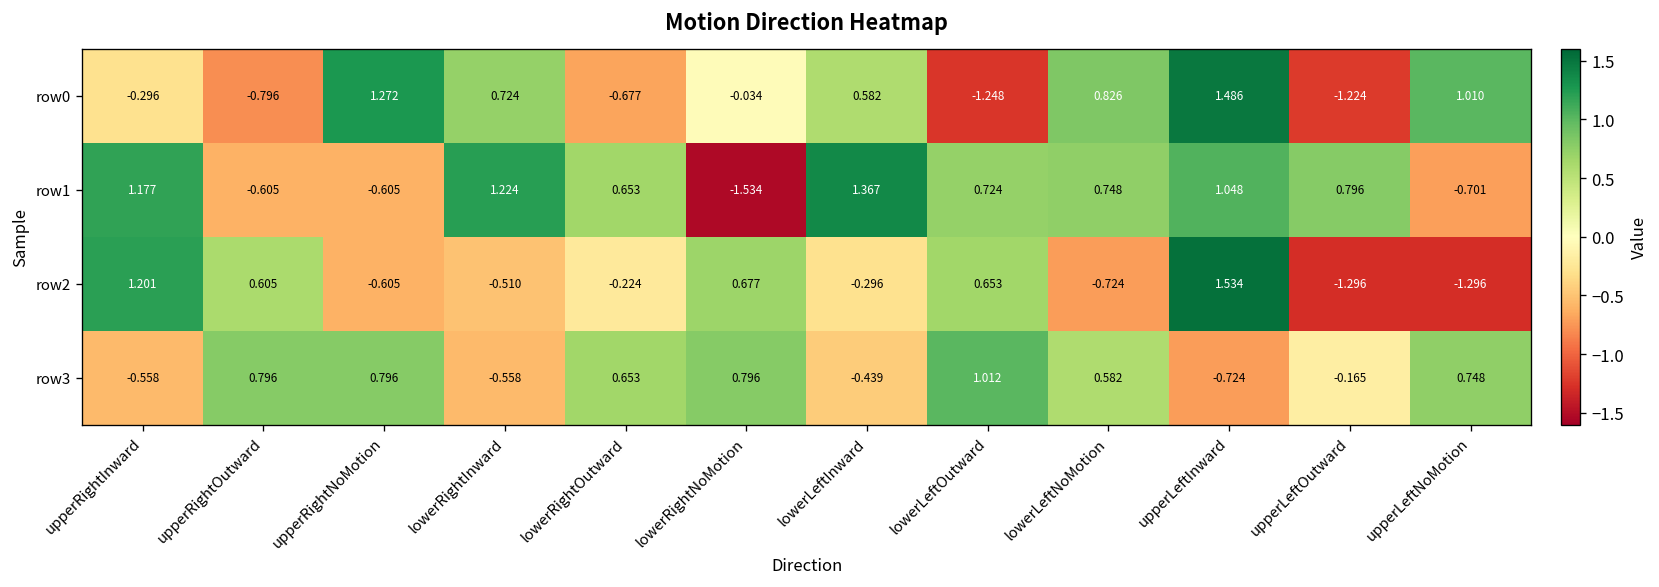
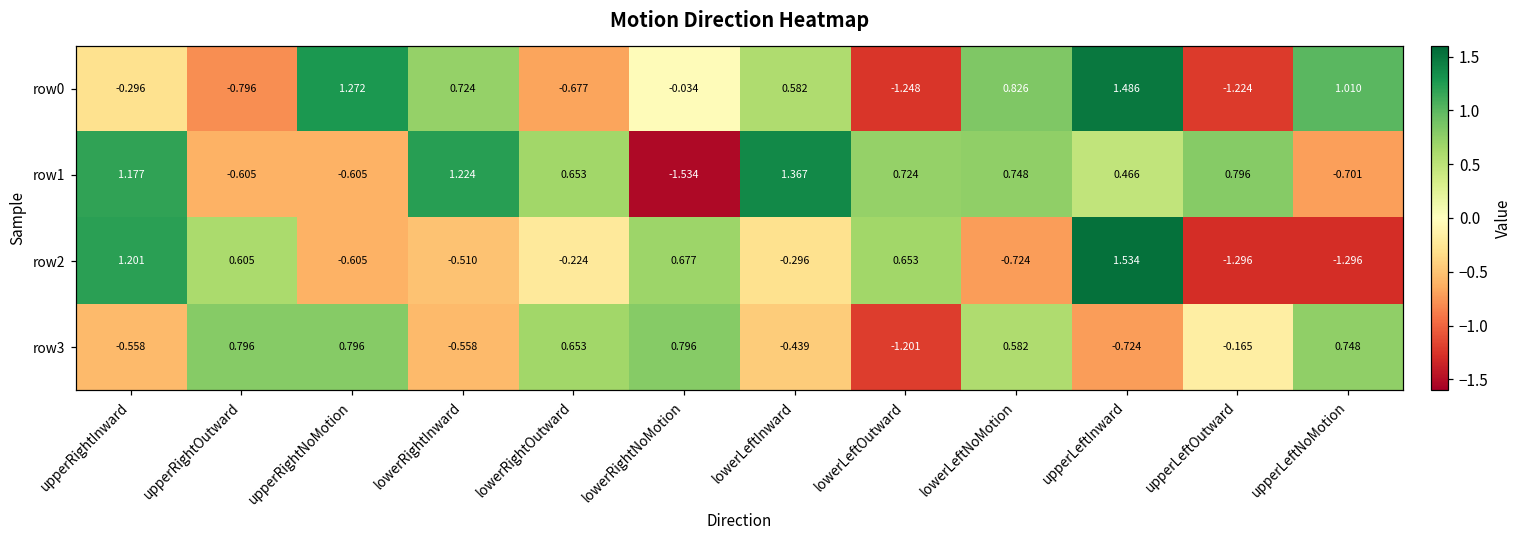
row1, upperLeftInward: 1.048 -> 0.466
row3, lowerLeftOutward: 1.012 -> -1.201
